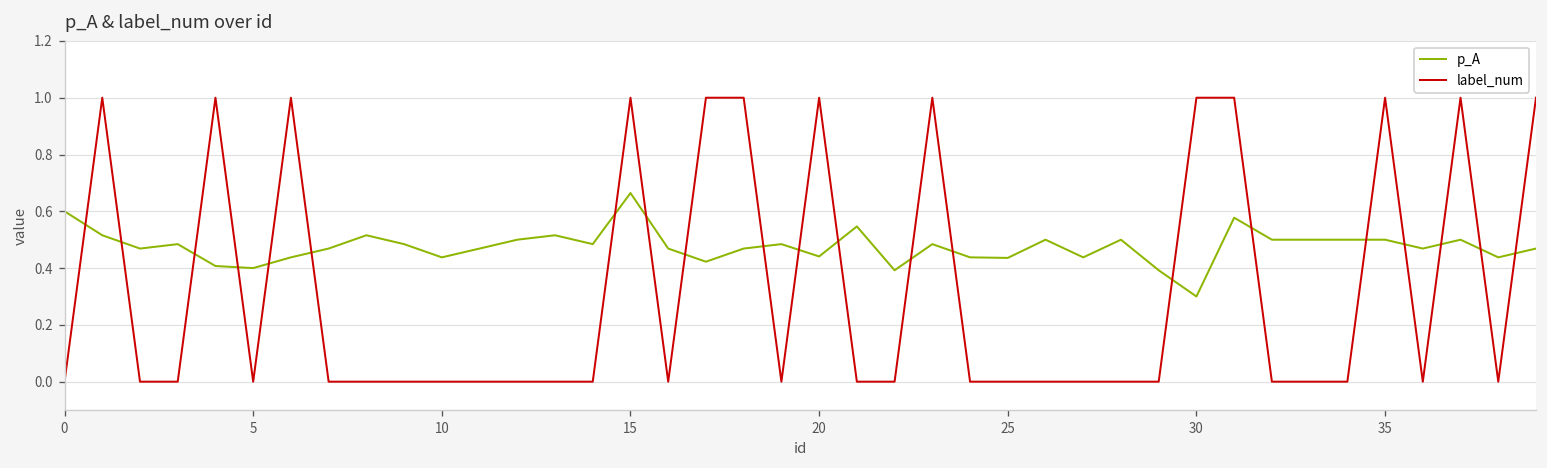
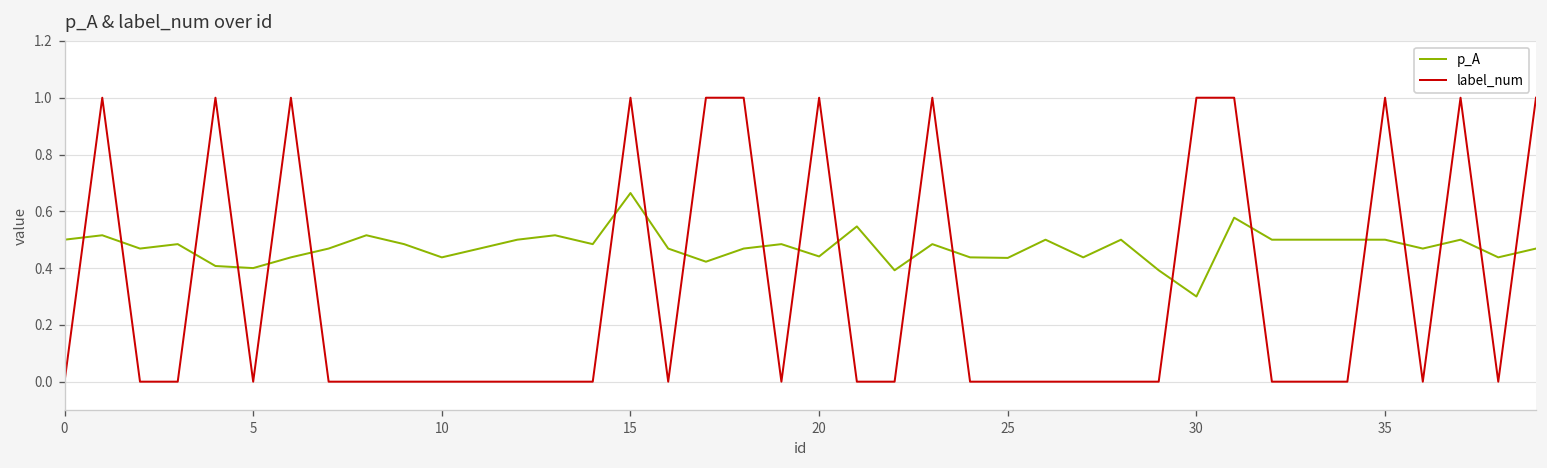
p_A, 0: 0.6 -> 0.5
